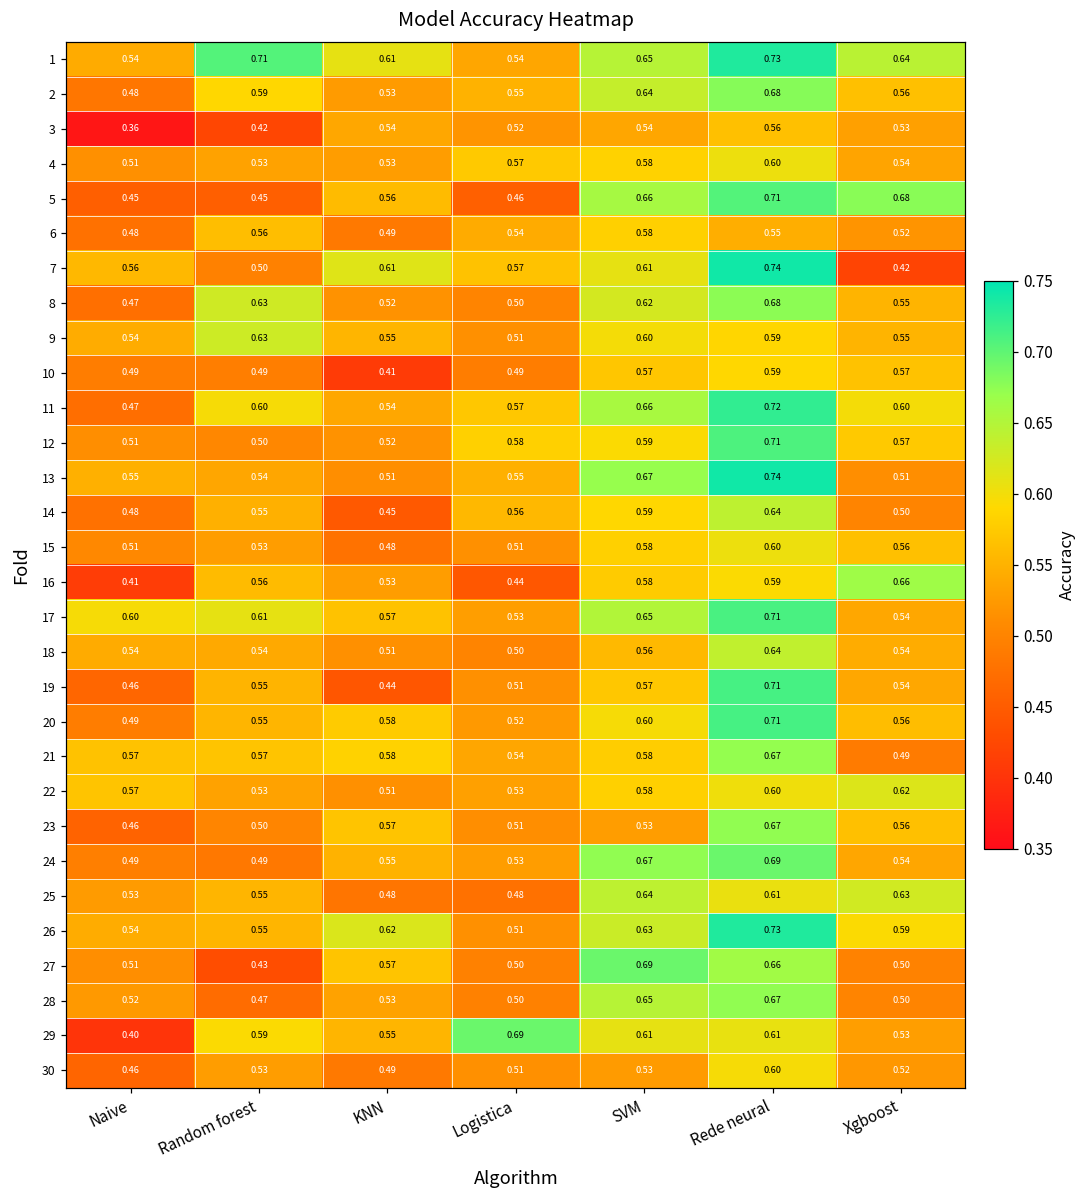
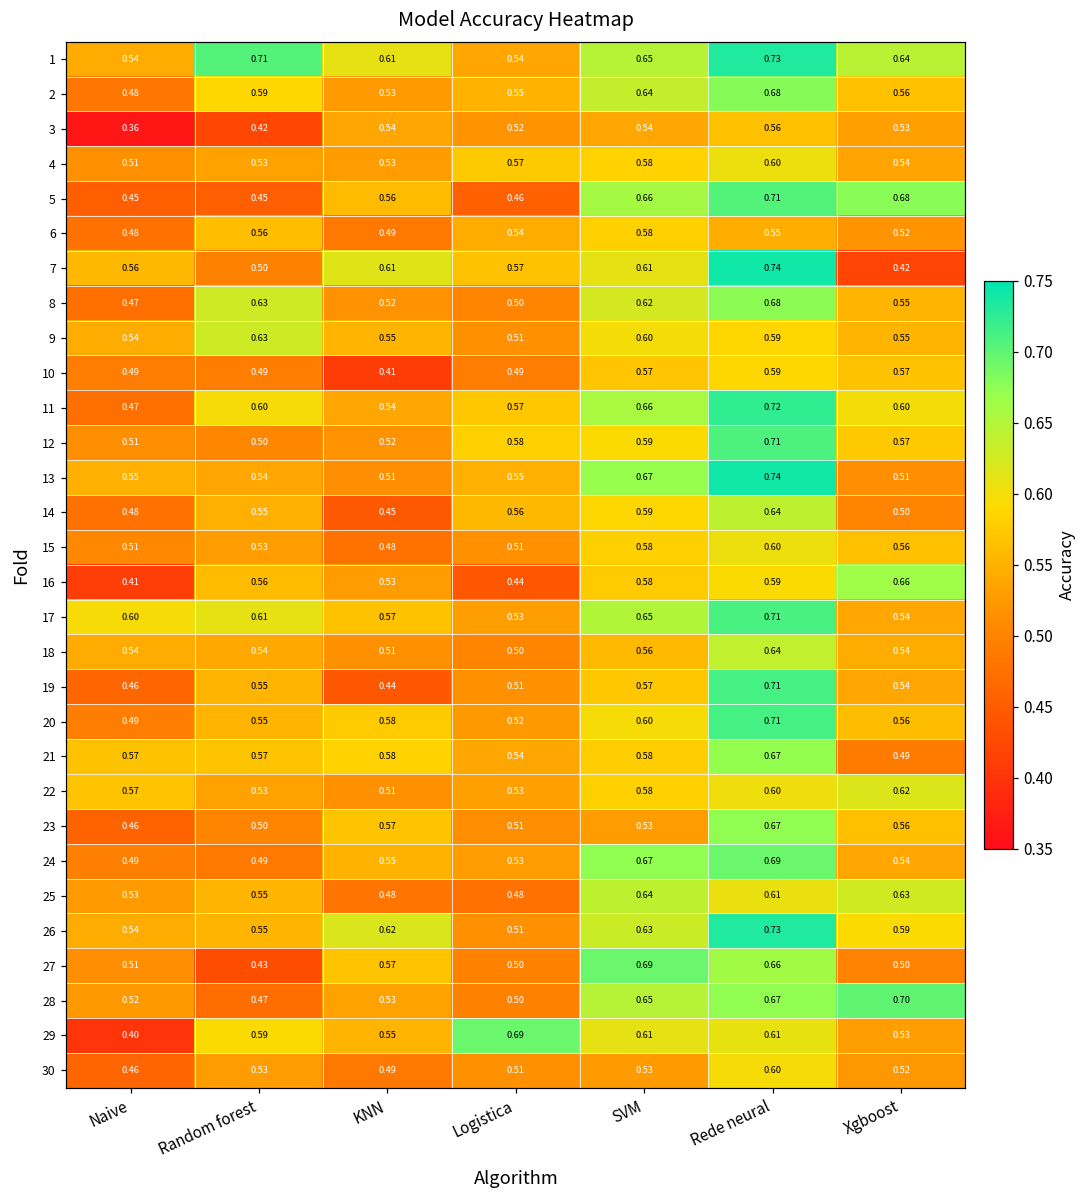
28, Xgboost: 0.50 -> 0.70
